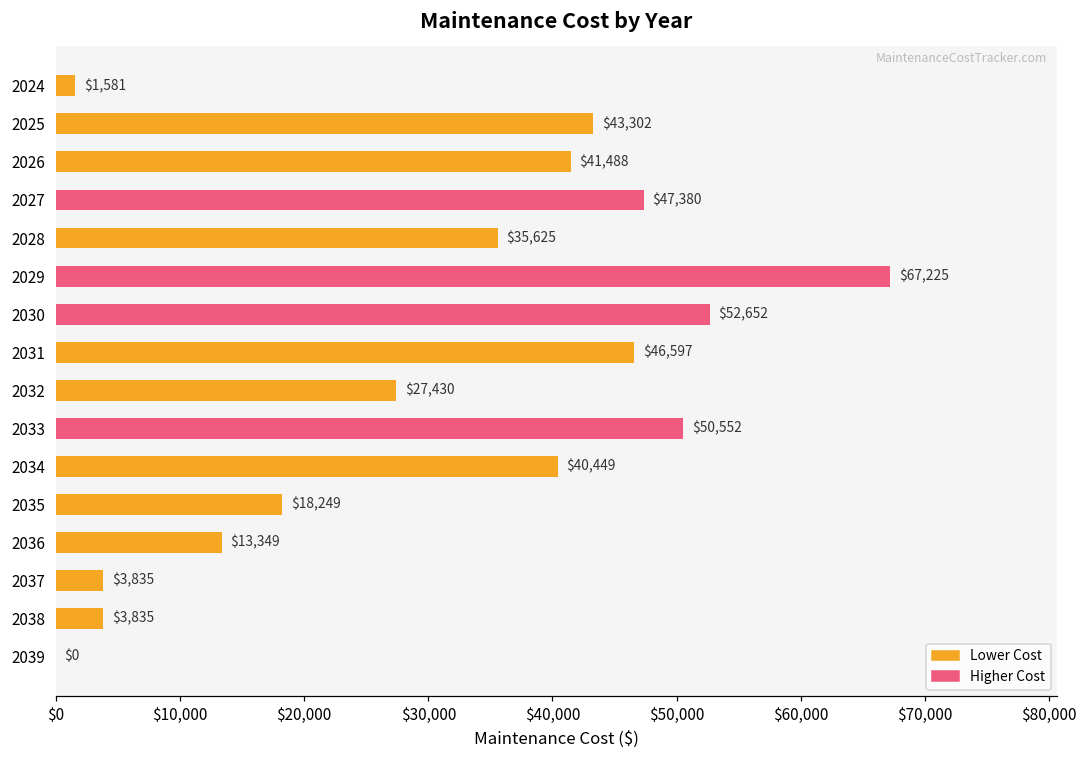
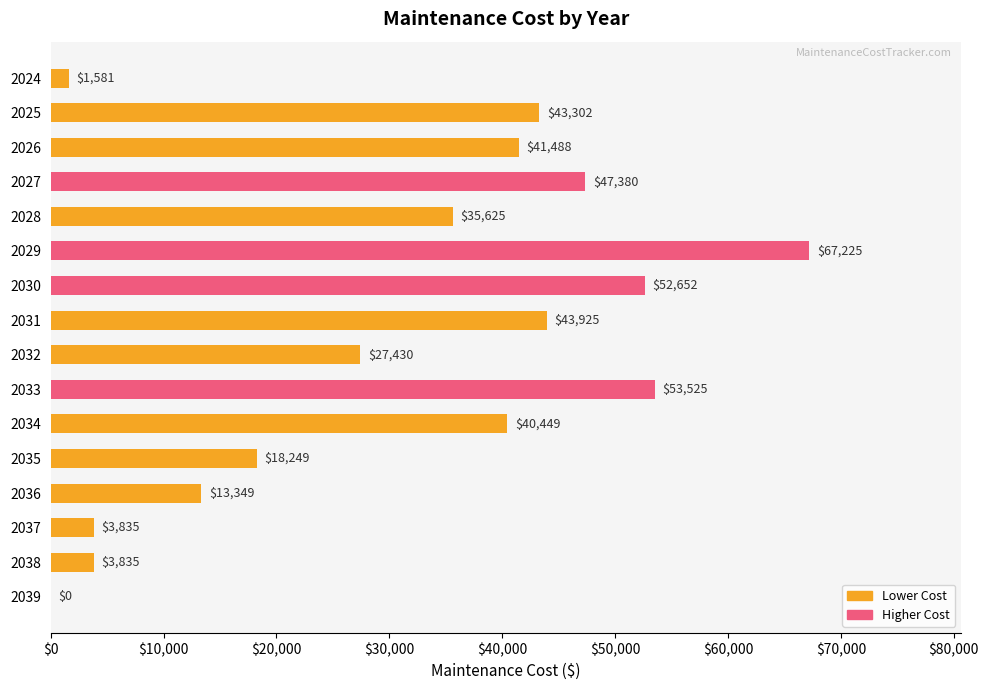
2031: $46,597 -> $43,925
2033: $50,552 -> $53,525
